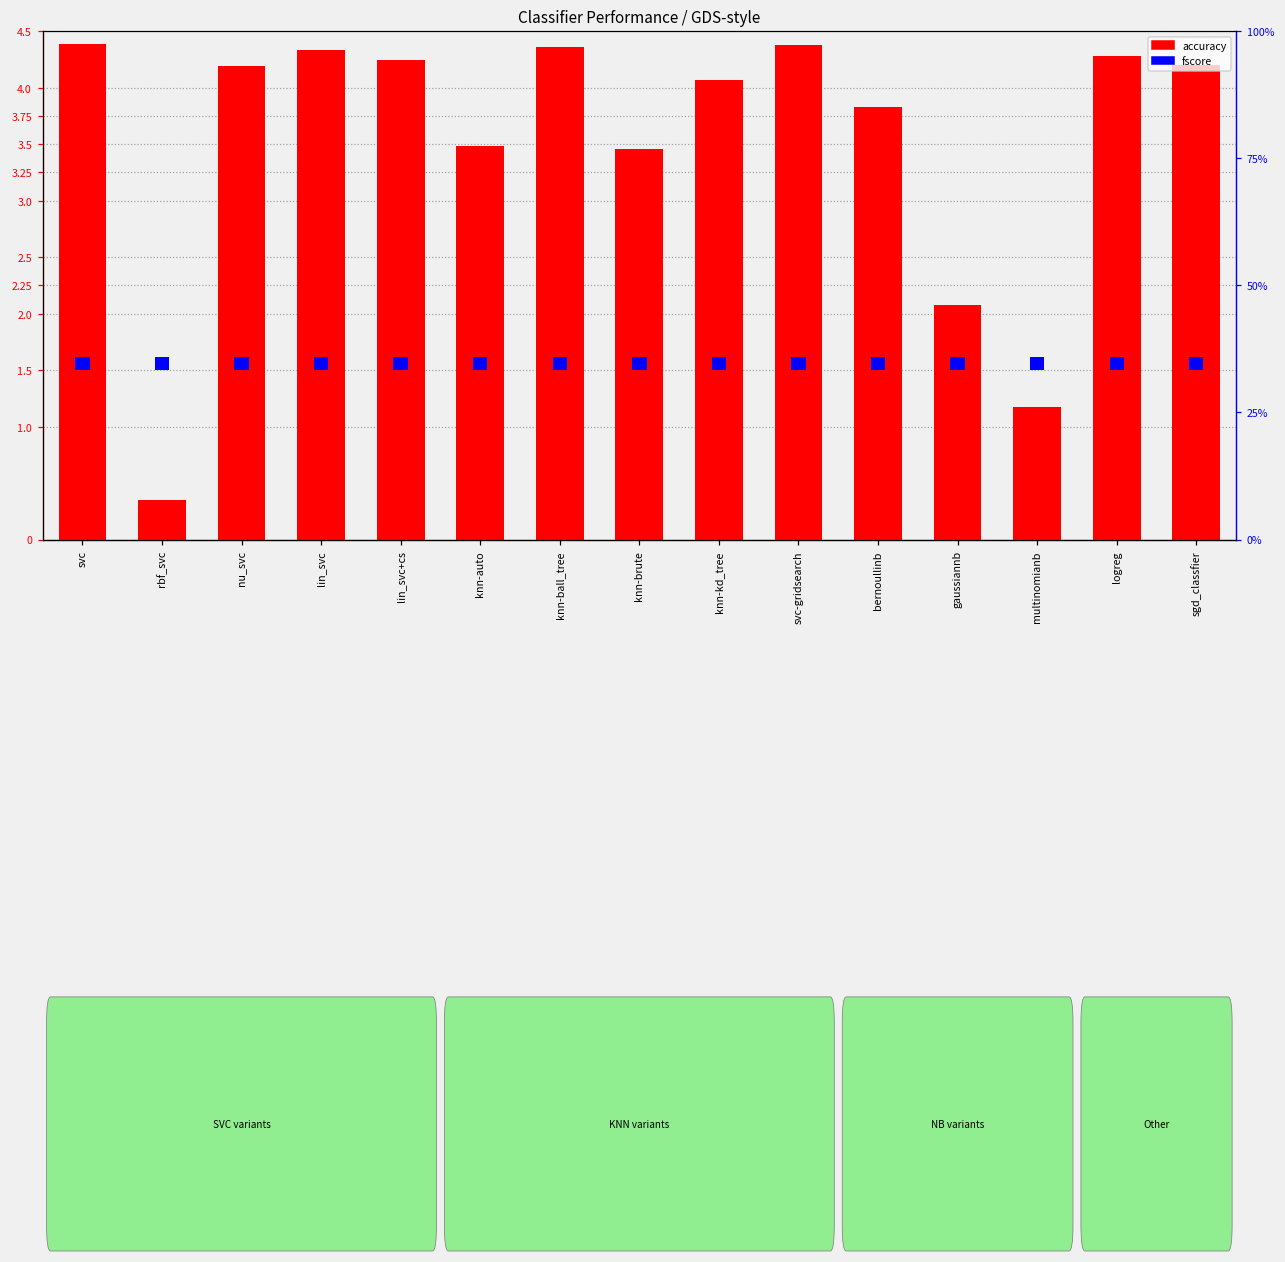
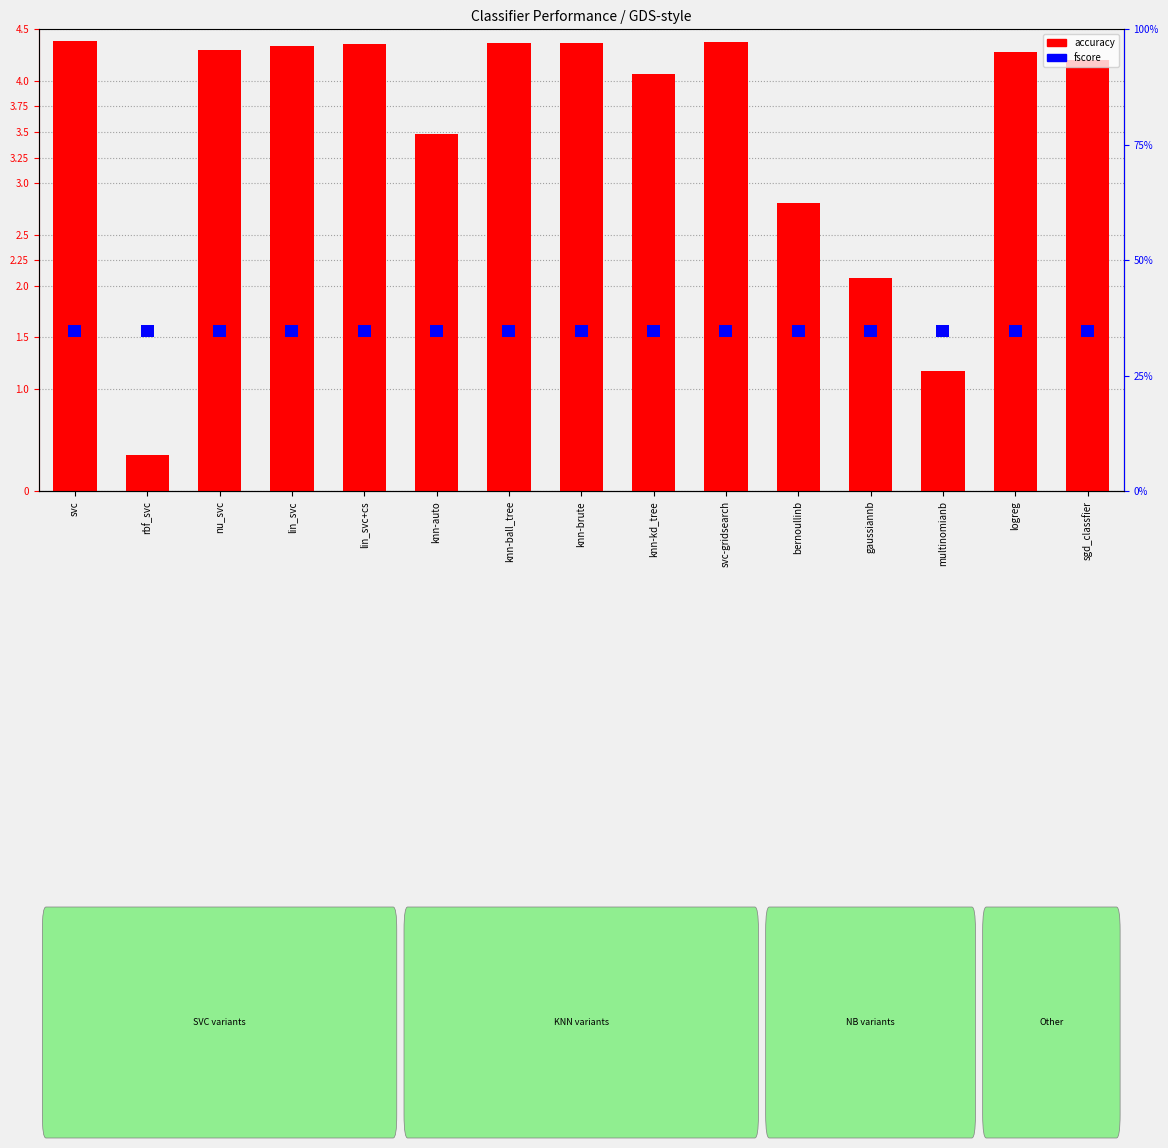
accuracy, nu_svc: 4.20 -> 4.30
accuracy, lin_svc+cs: 4.24 -> 4.35
accuracy, knn-brute: 3.45 -> 4.36
accuracy, bernoullinb: 3.83 -> 2.81
